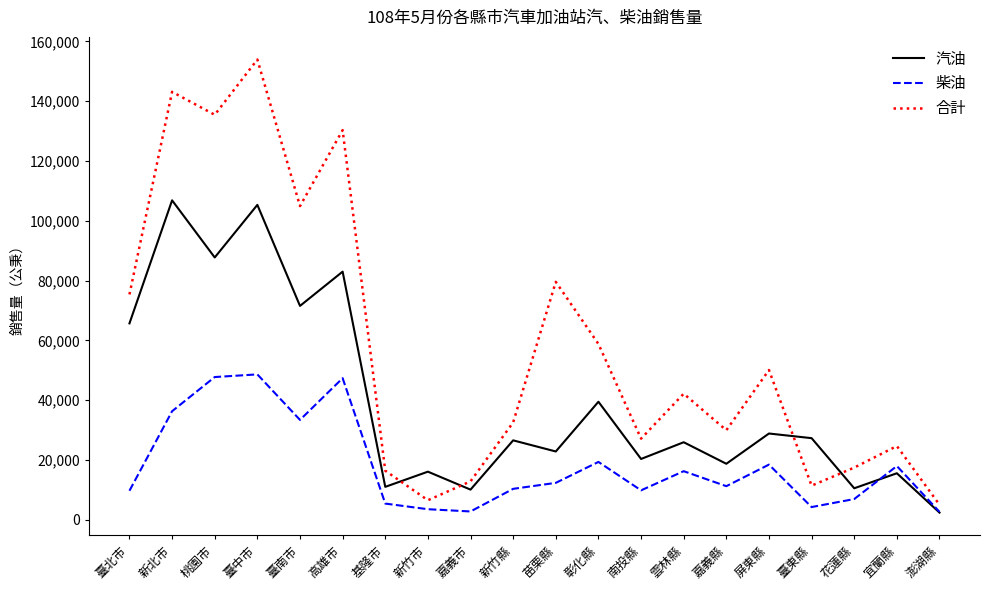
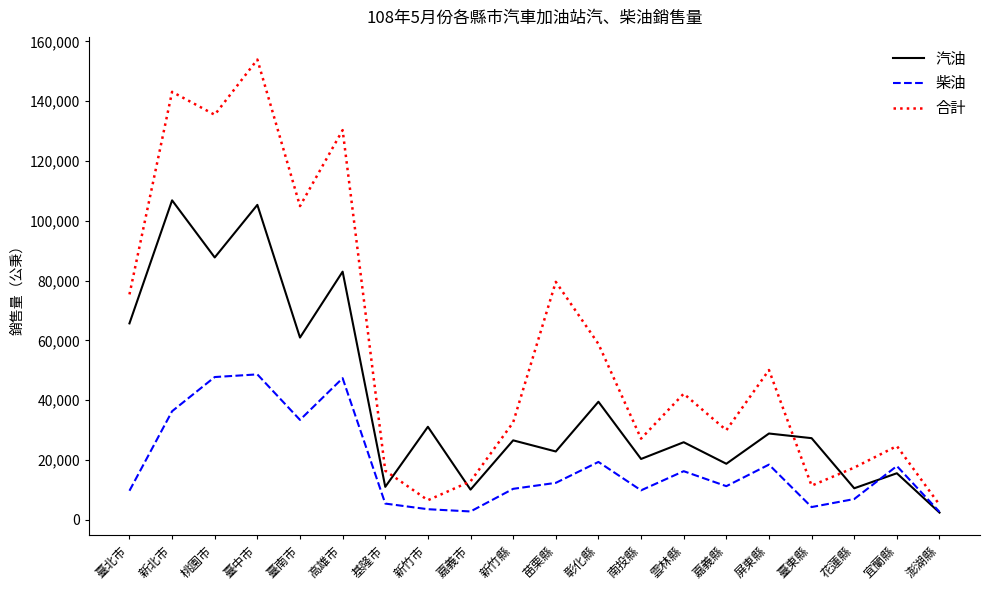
汽油, 臺南市: 72,000 -> 61,000
汽油, 新竹市: 16,000 -> 31,000
